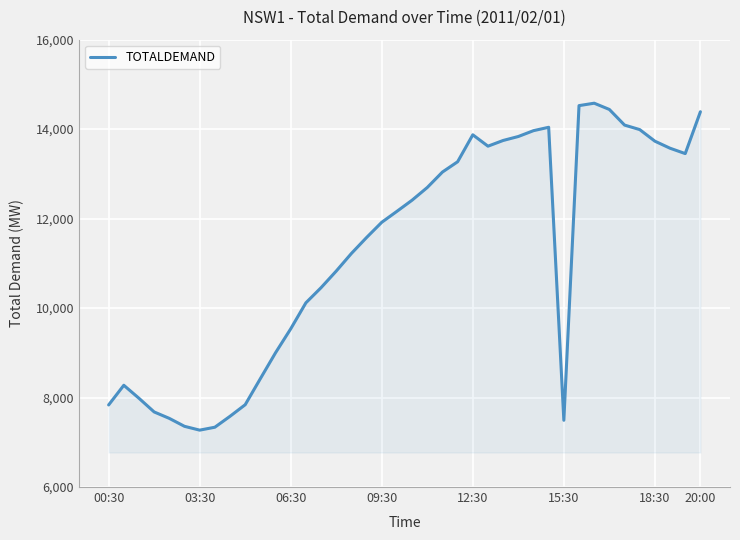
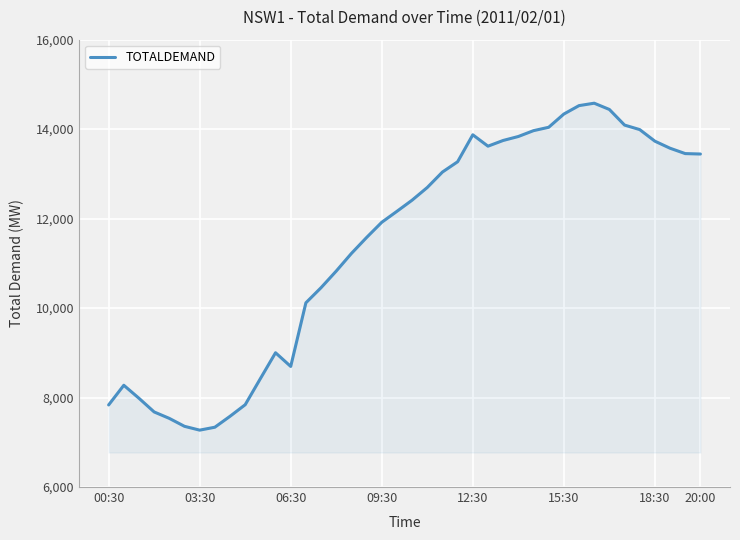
06:30: 9,500 -> 8,700
15:30: 7,500 -> 14,300
20:00: 14,400 -> 13,400
